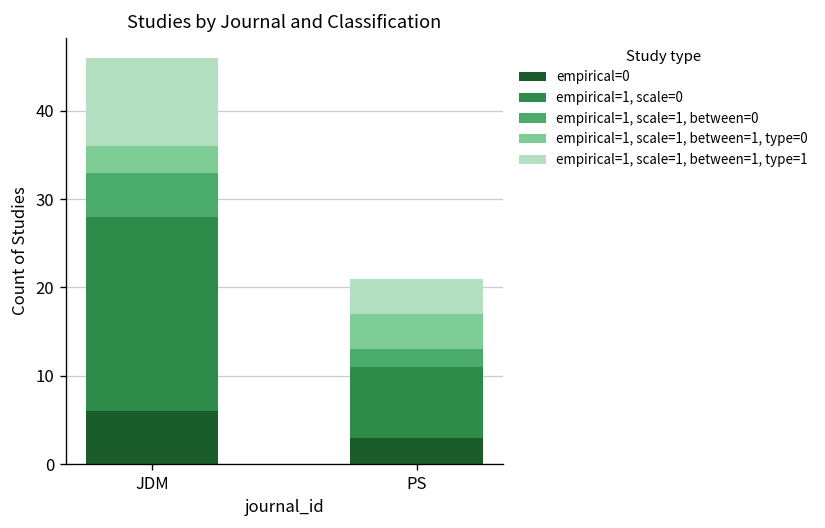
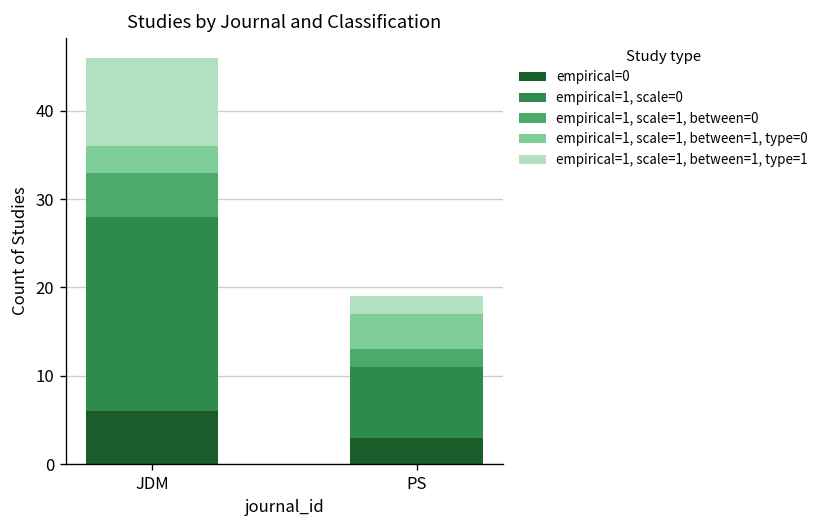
empirical=1, scale=1, between=1, type=1, PS: 4 -> 2
